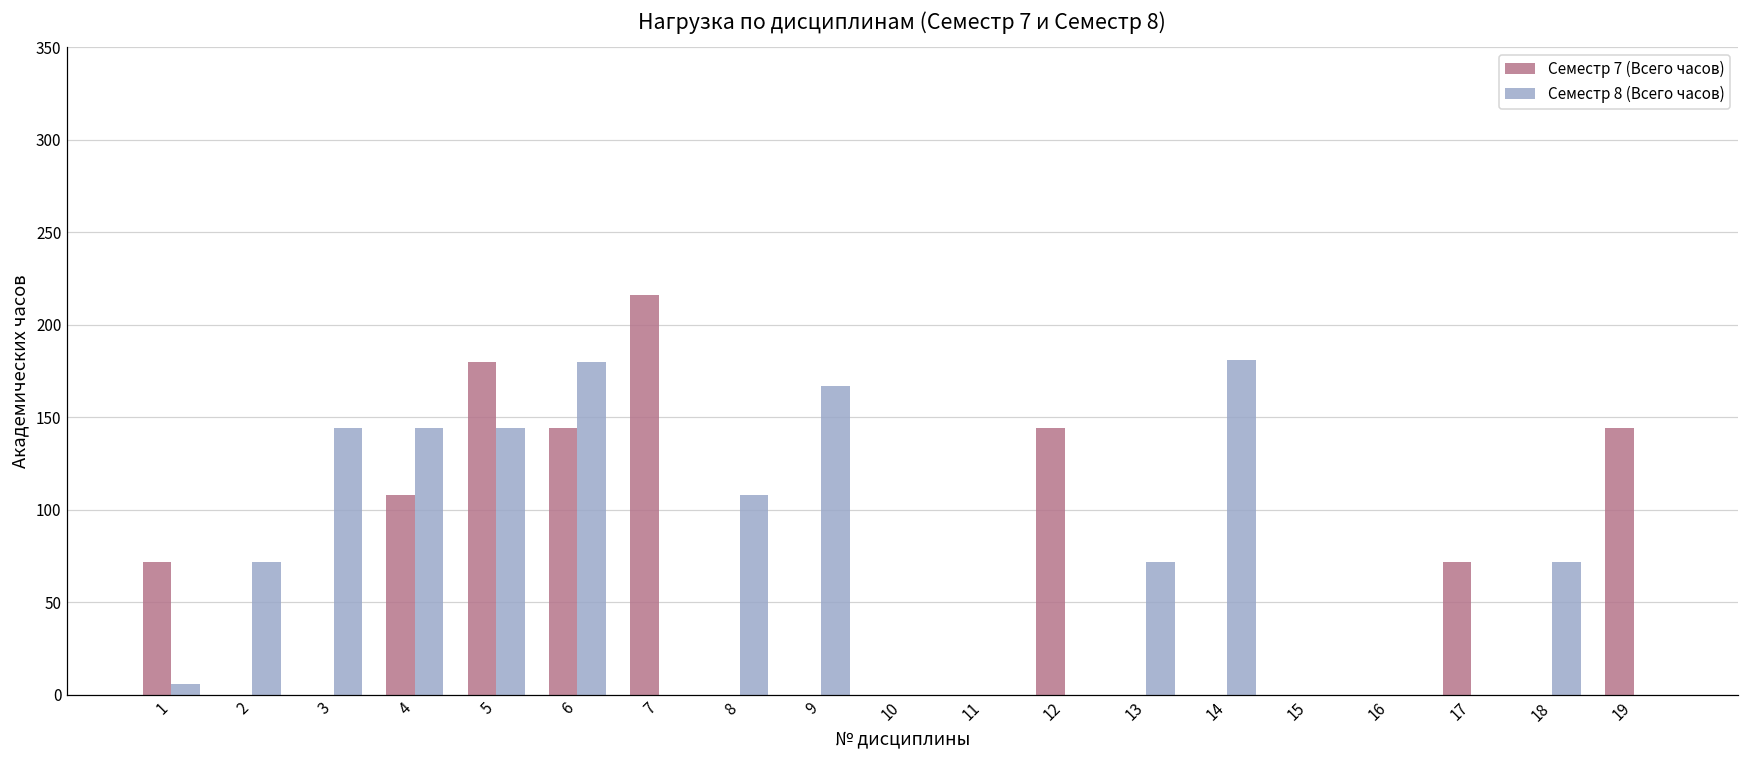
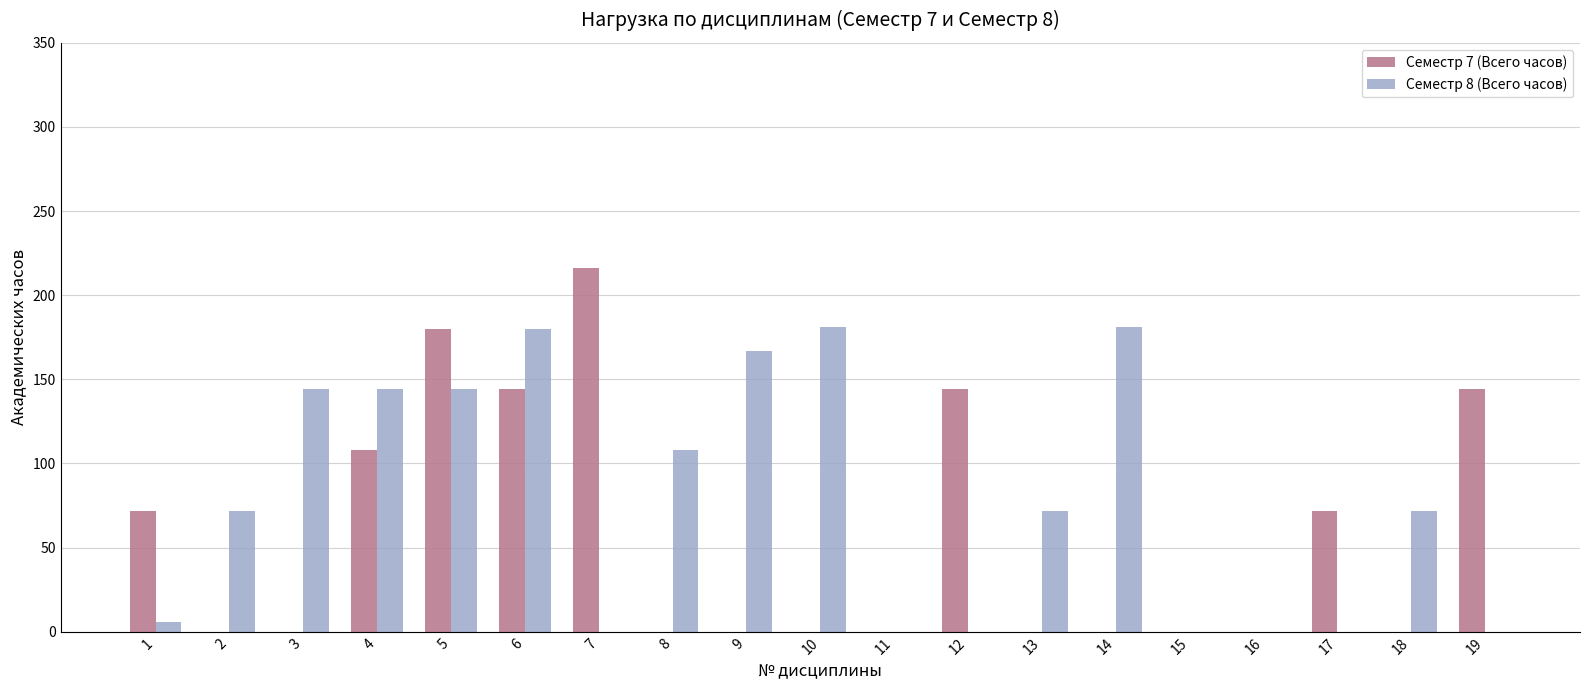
Семестр 8 (Всего часов), 10: 0 -> 181
